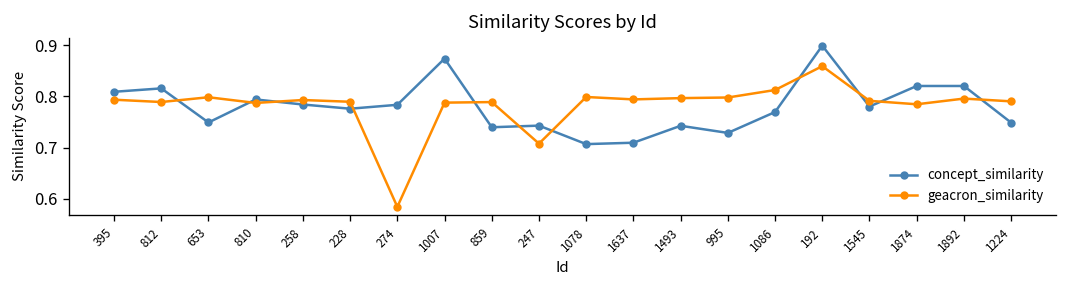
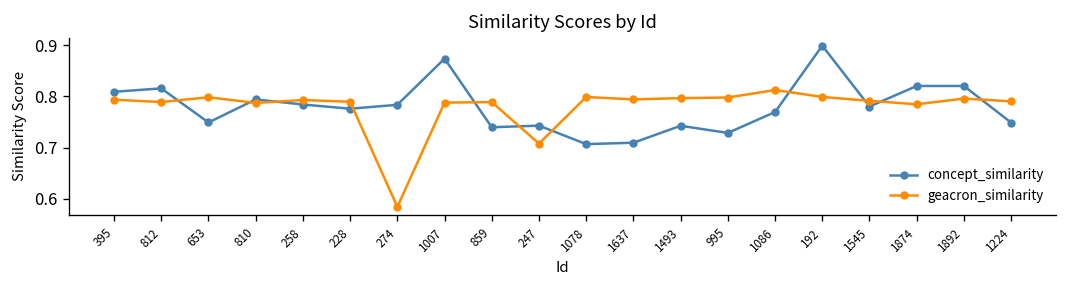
geacron_similarity, 192: 0.86 -> 0.80
